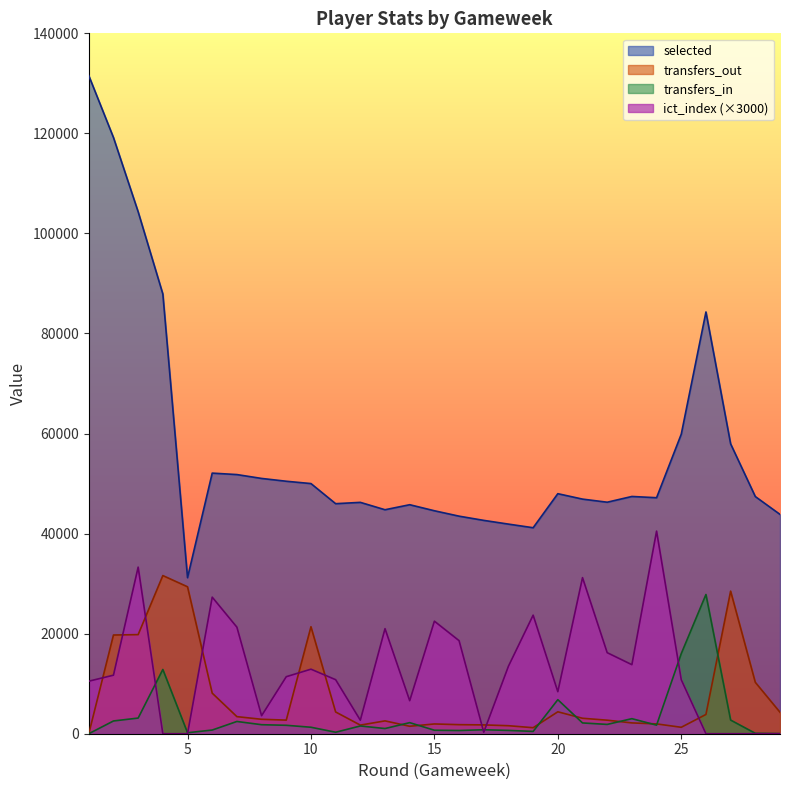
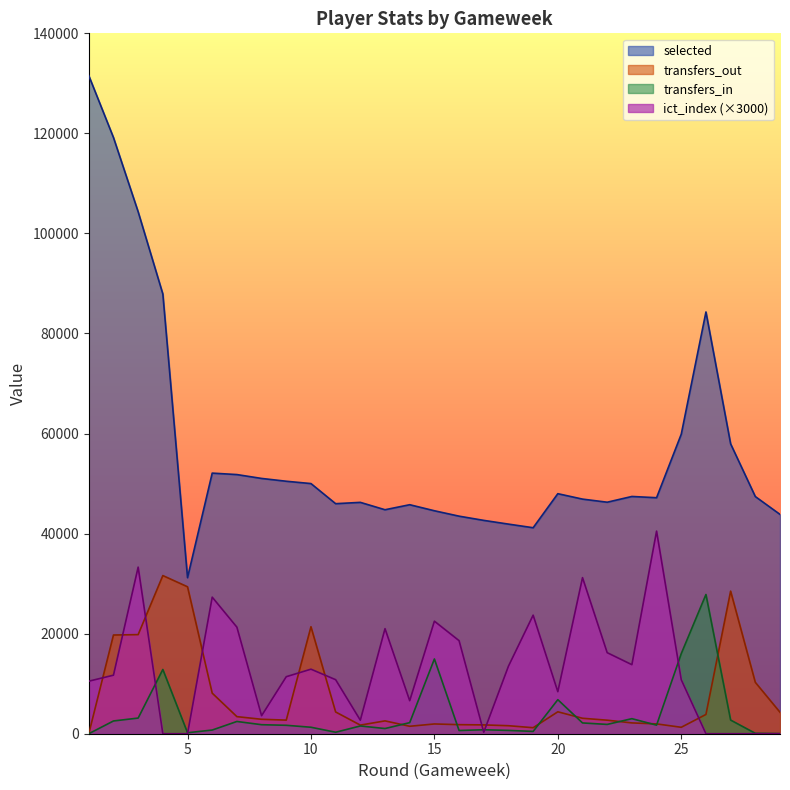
transfers_in, 15: 1000 -> 15000
